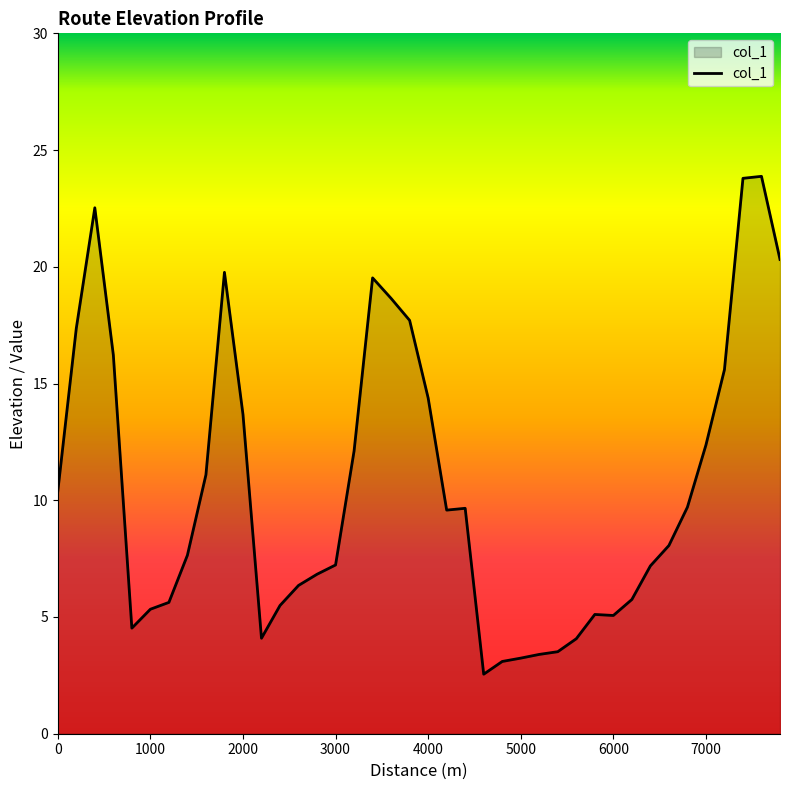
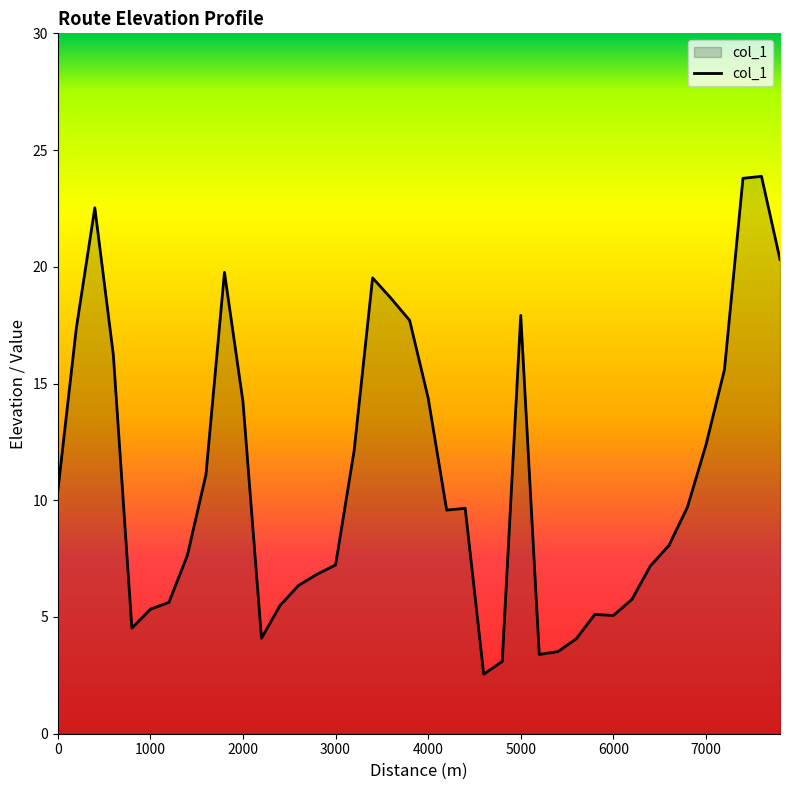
2000: 13.7 -> 14.2
5000: 3.2 -> 17.9
